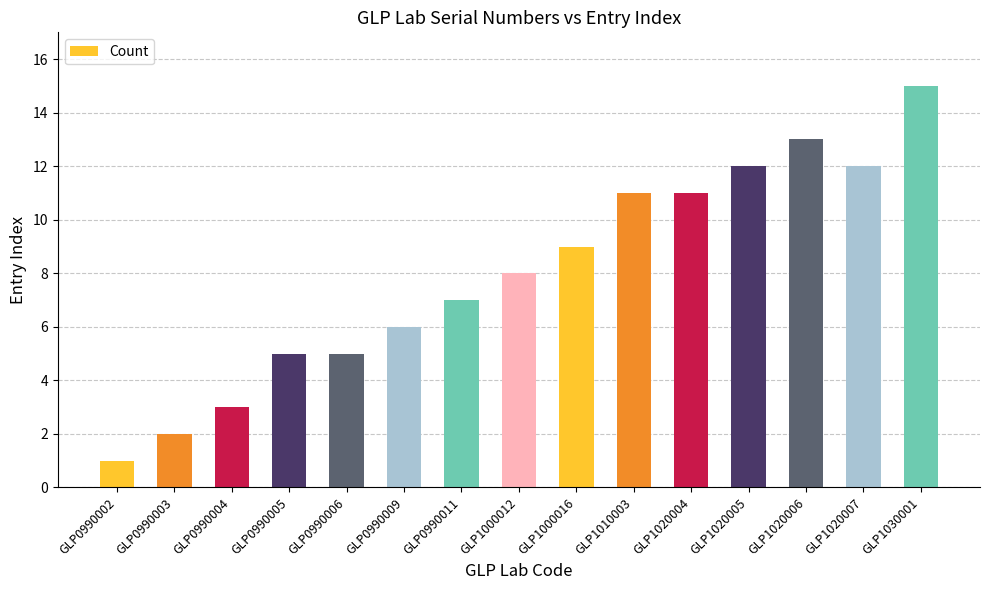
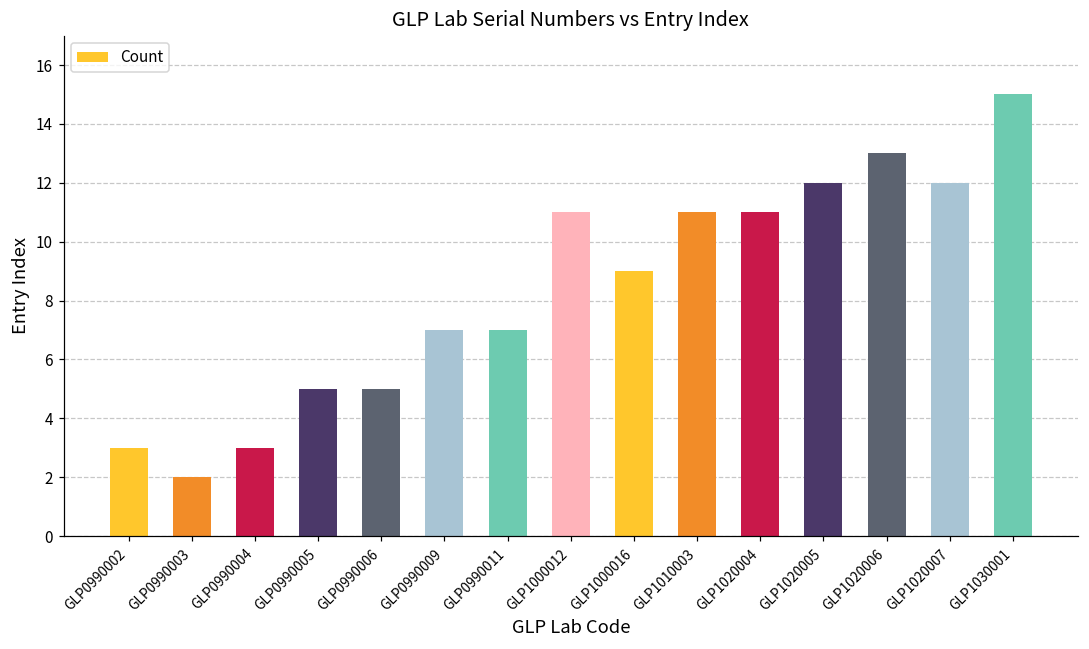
GLP0990002: 1 -> 3
GLP0990009: 6 -> 7
GLP1000012: 8 -> 11
